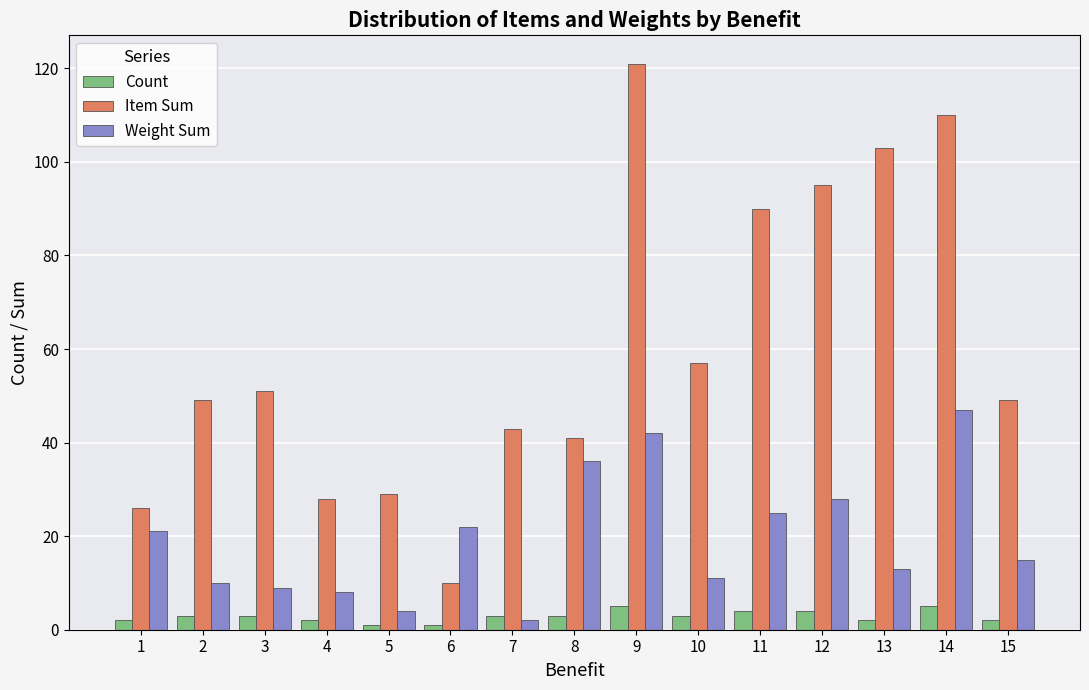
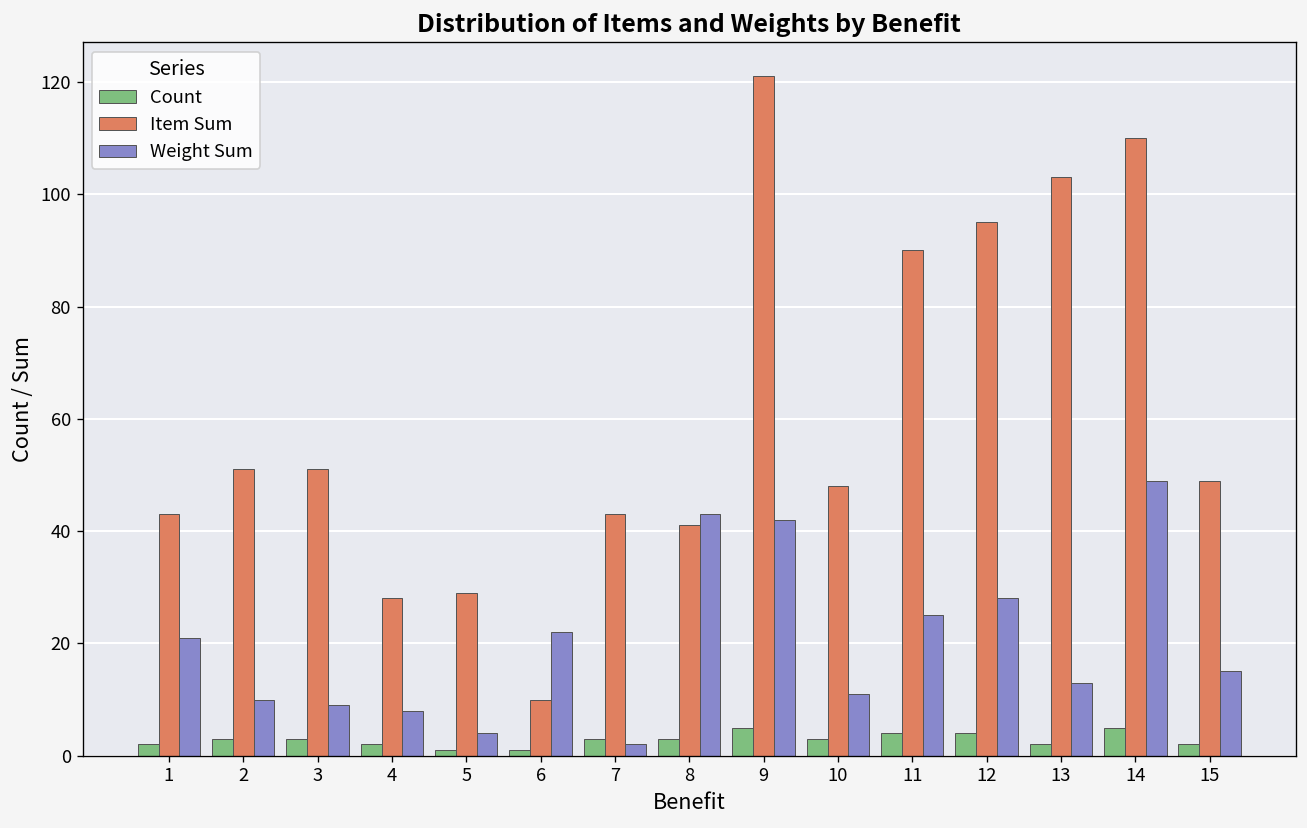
Item Sum, 1: 26 -> 43
Item Sum, 2: 49 -> 51
Weight Sum, 8: 36 -> 43
Item Sum, 10: 57 -> 48
Weight Sum, 14: 47 -> 49
